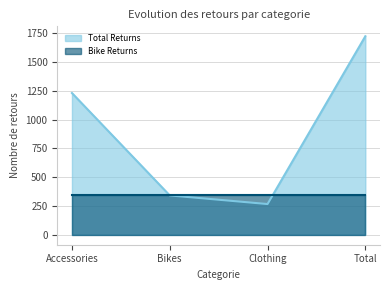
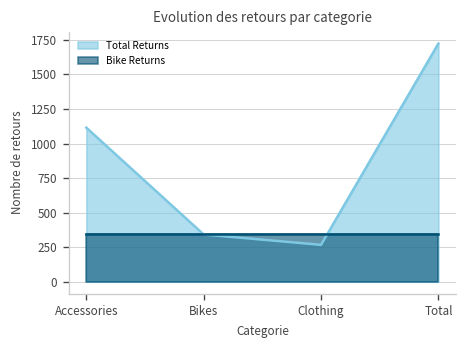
Total Returns, Accessories: 1230 -> 1120
